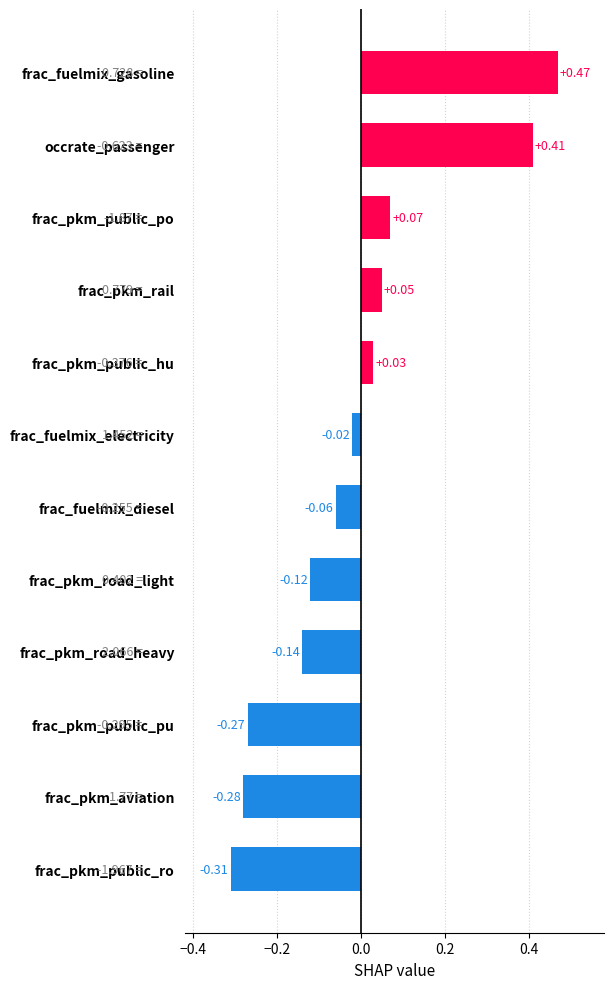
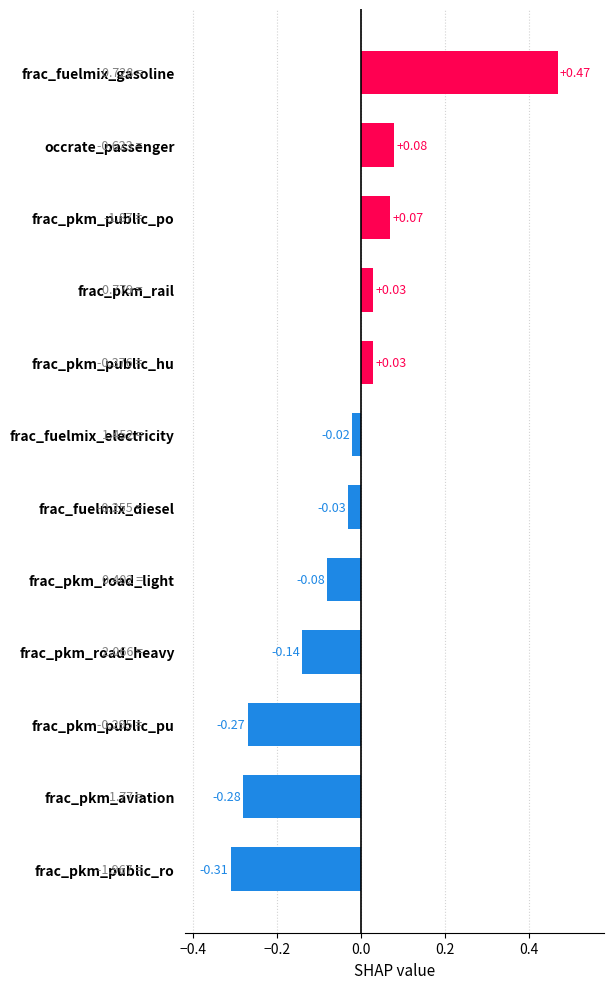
occrate_passenger: +0.41 -> +0.08
frac_pkm_rail: +0.05 -> +0.03
frac_fuelmix_diesel: -0.06 -> -0.03
frac_pkm_road_light: -0.12 -> -0.08
